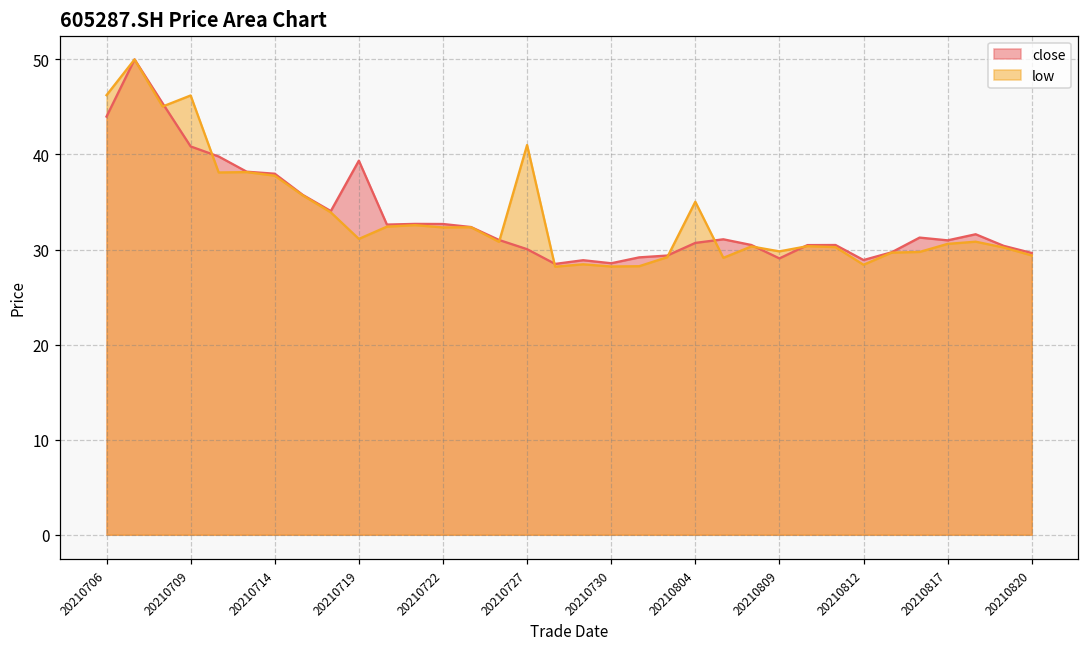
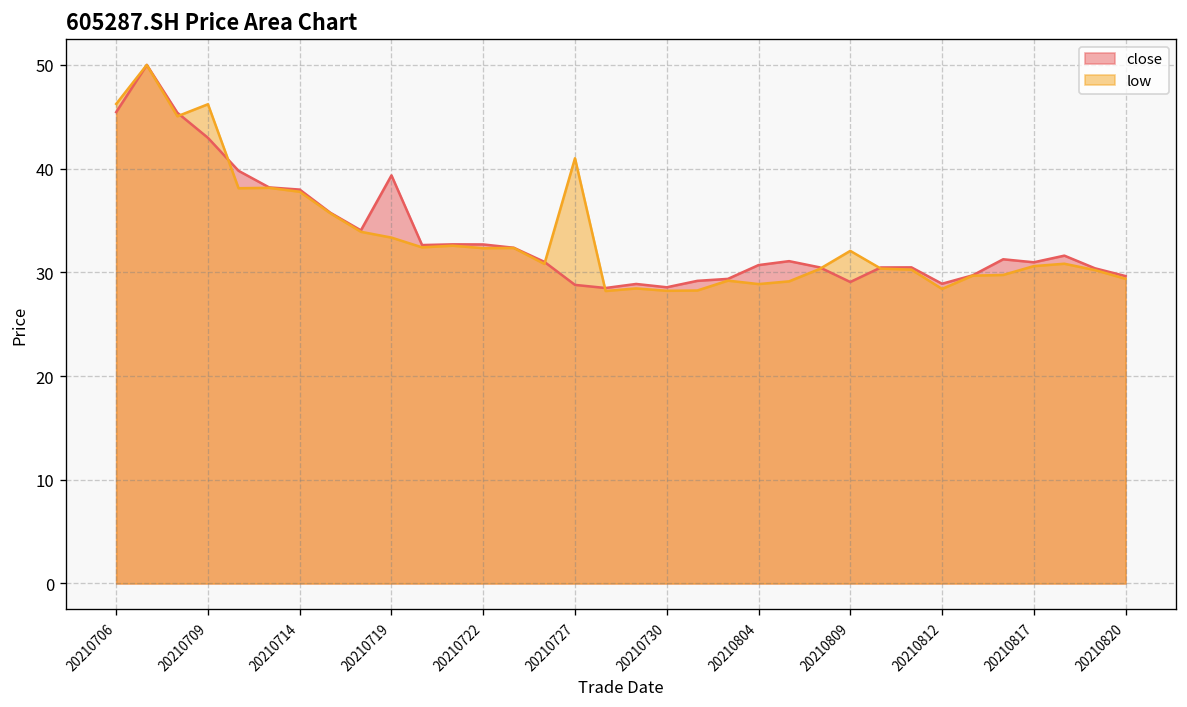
close, 20210706: 44 -> 45
close, 20210709: 41 -> 43
low, 20210719: 31 -> 33
close, 20210727: 30 -> 29
low, 20210804: 35 -> 29
low, 20210809: 30 -> 32
